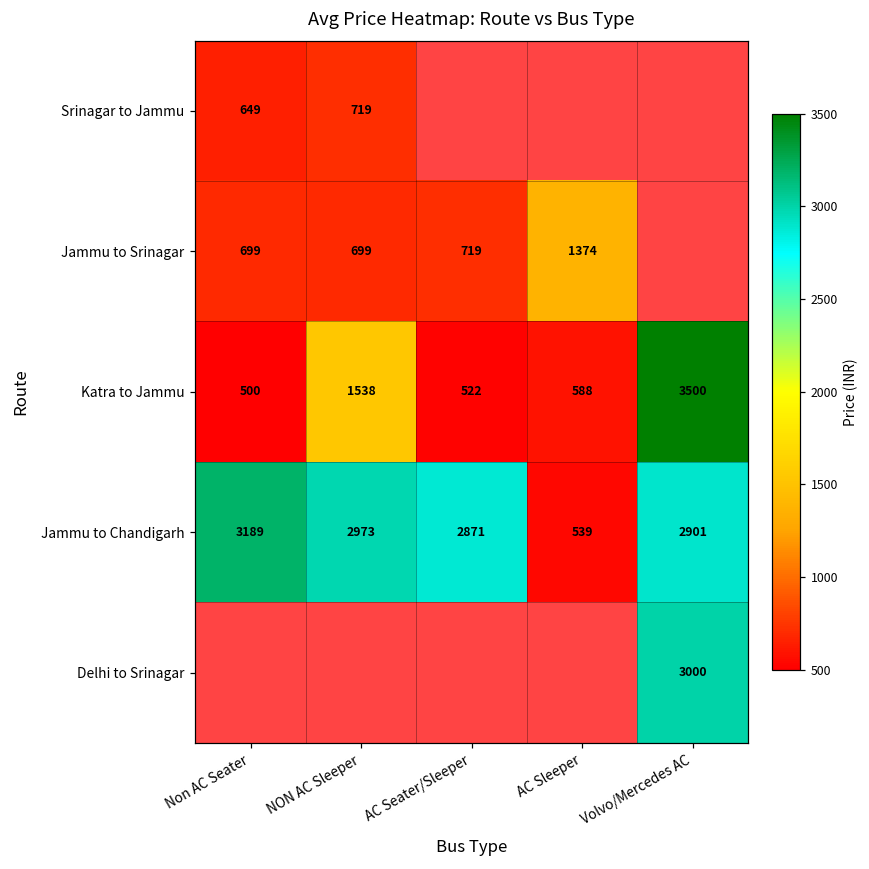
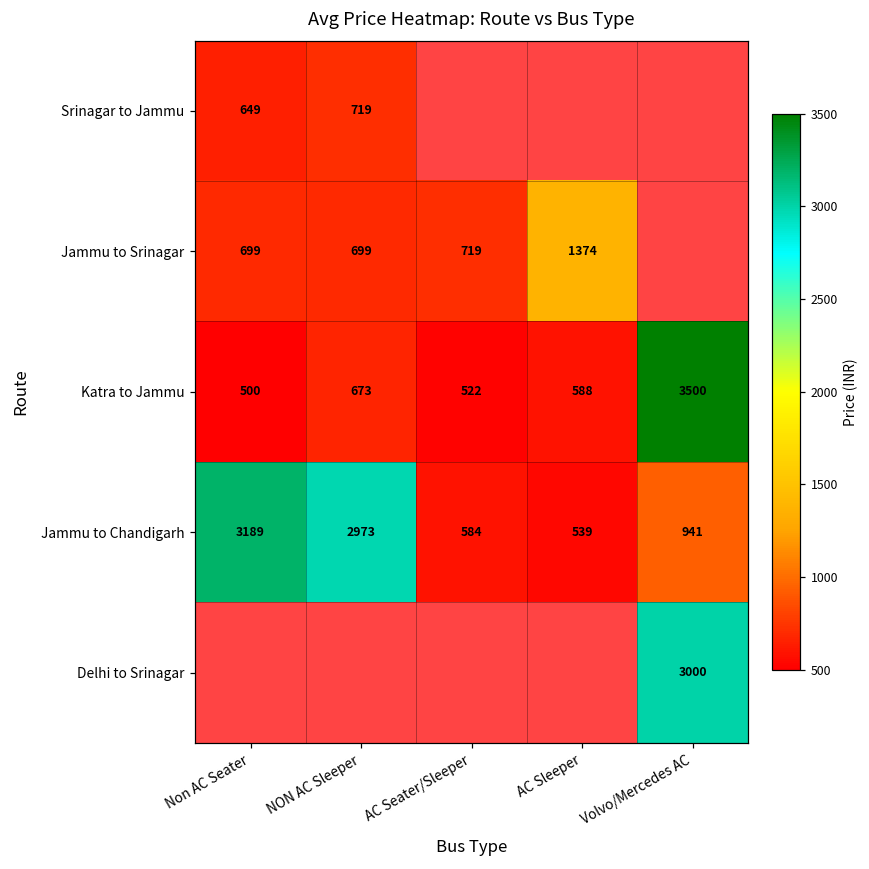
Katra to Jammu, NON AC Sleeper: 1538 -> 673
Jammu to Chandigarh, AC Seater/Sleeper: 2871 -> 584
Jammu to Chandigarh, Volvo/Mercedes AC: 2901 -> 941
